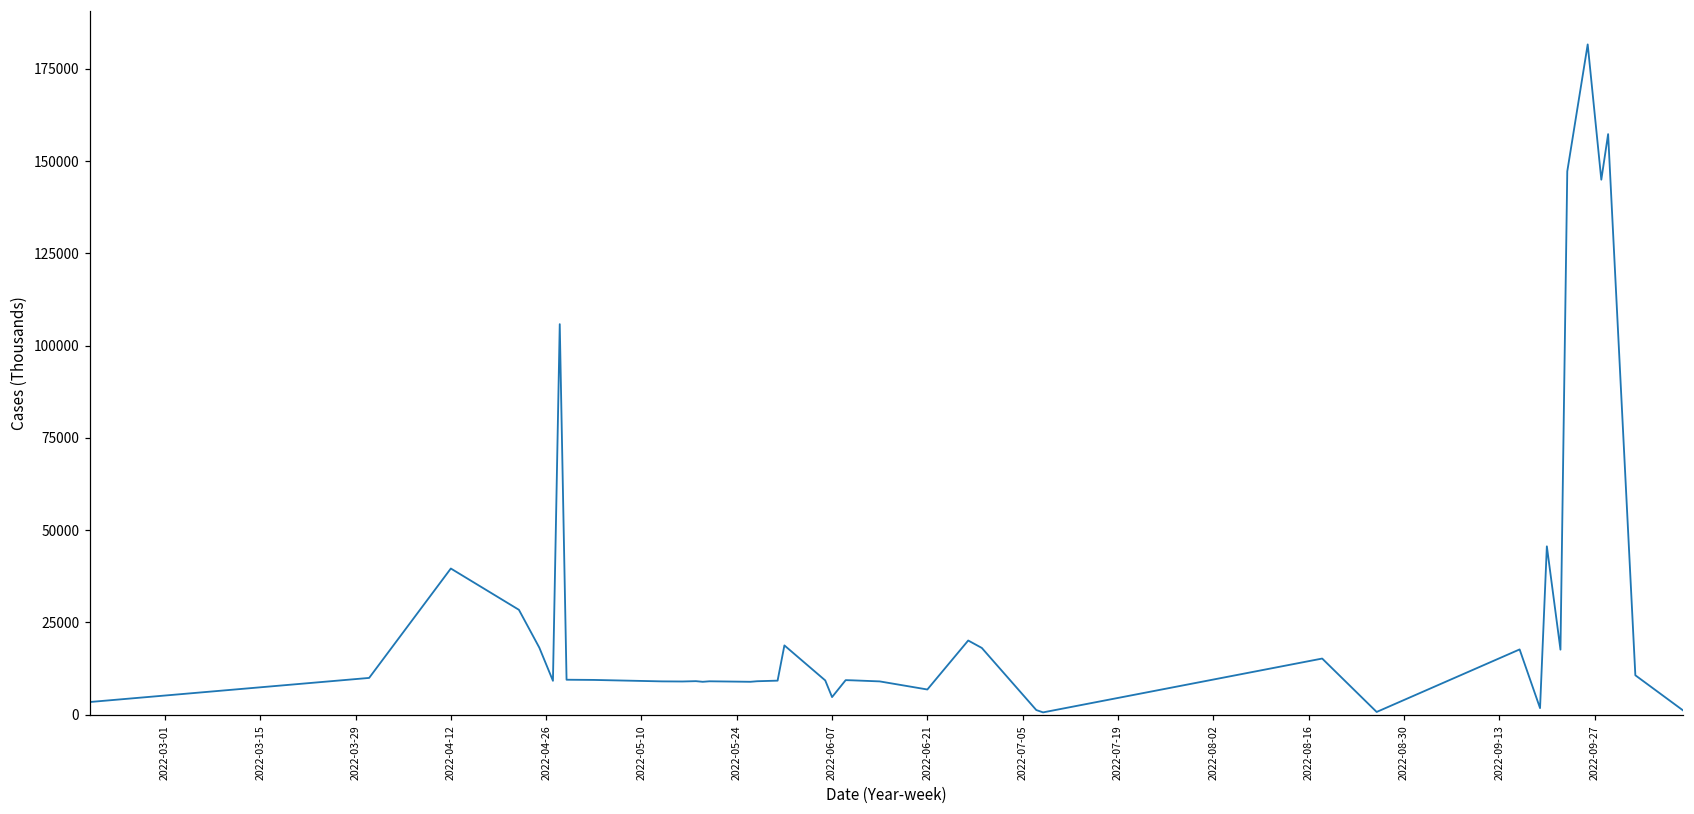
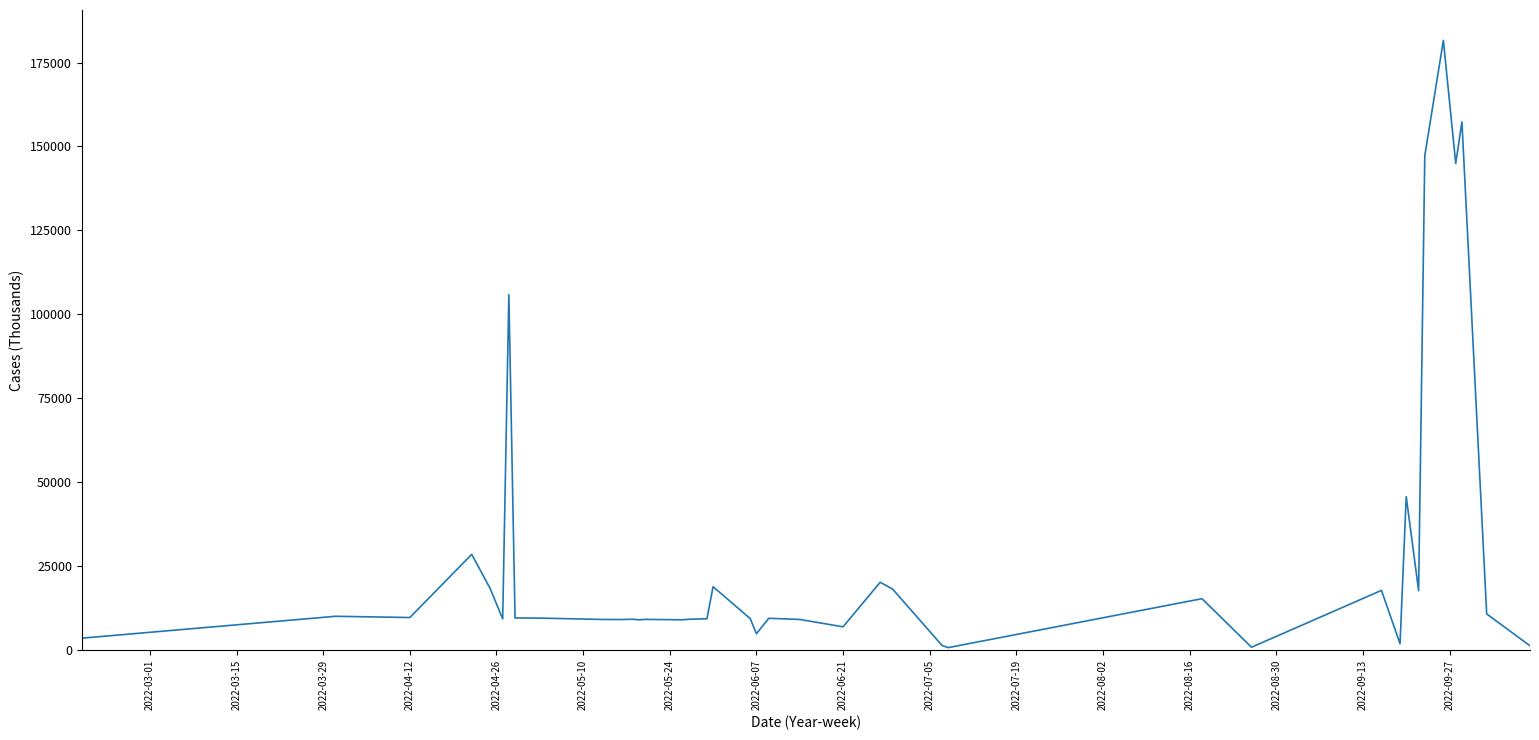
2022-04-12: 40000 -> 10000
